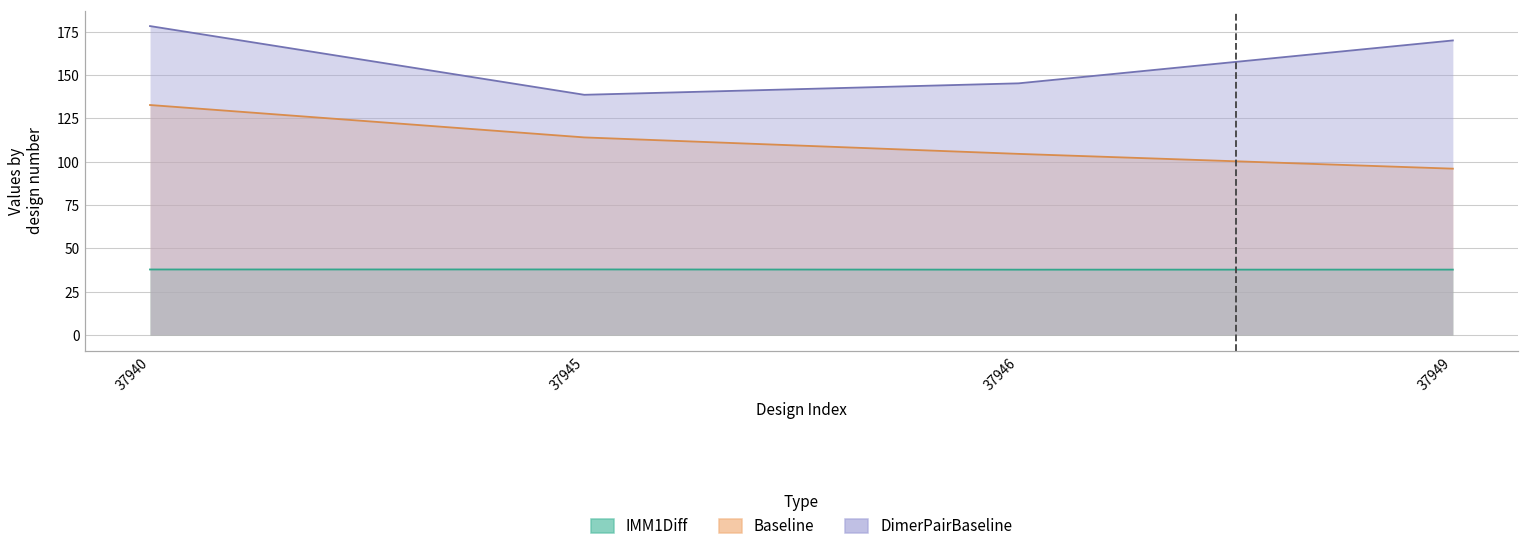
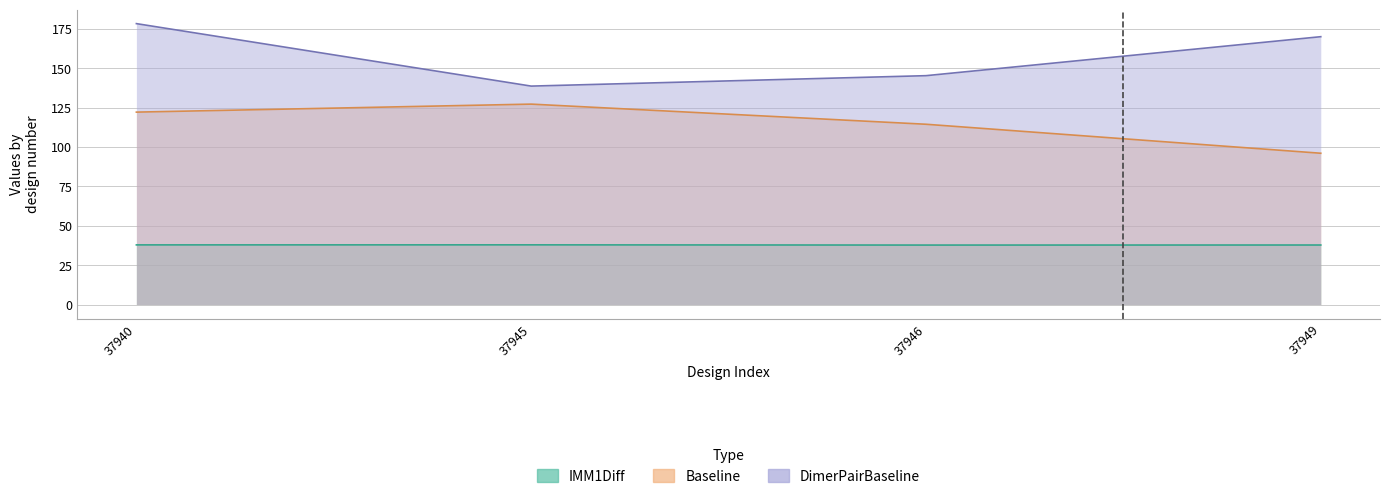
Baseline, 37940: 133 -> 122
Baseline, 37945: 114 -> 127
Baseline, 37946: 105 -> 114
